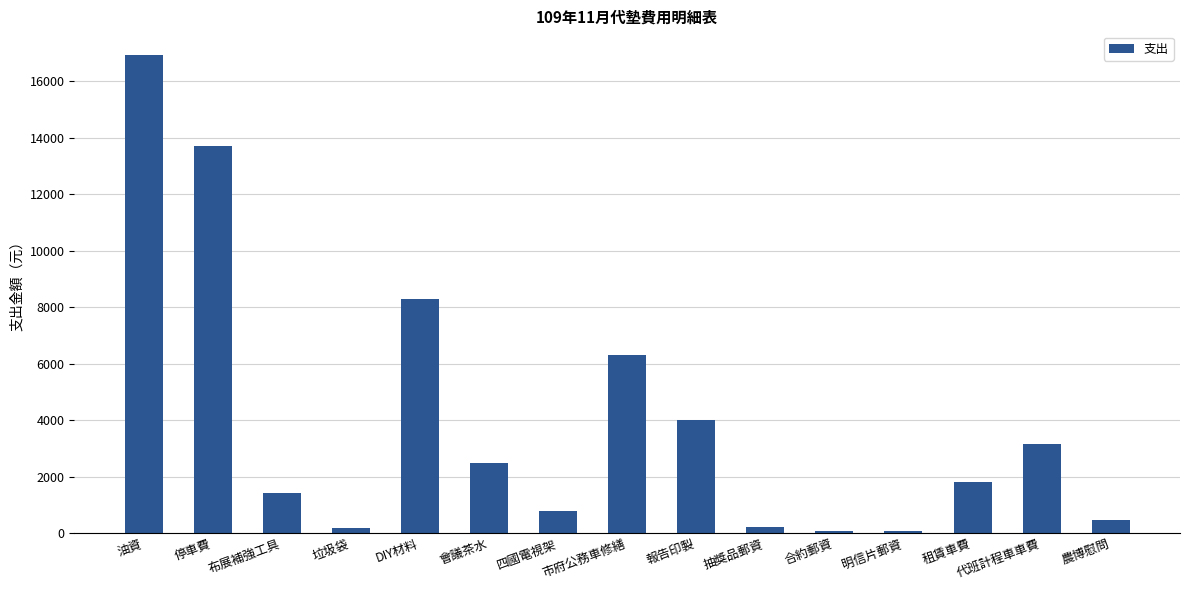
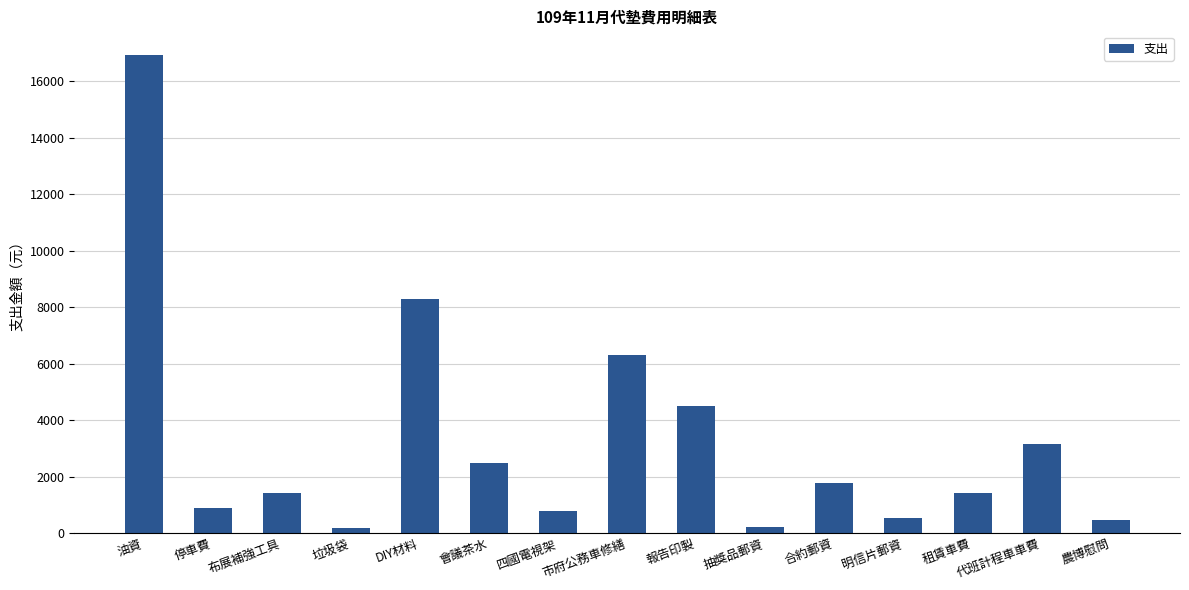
停車費: 13700 -> 900
報告印製: 4000 -> 4500
合約郵資: 100 -> 1800
明信片郵資: 100 -> 500
租賃車費: 1800 -> 1400
